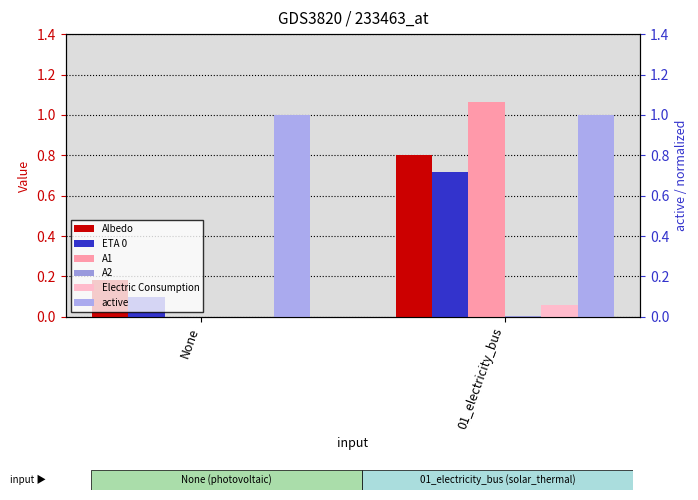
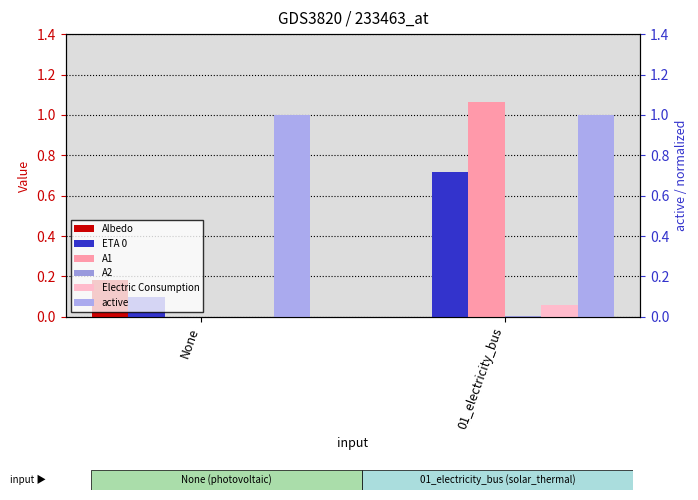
Albedo, 01_electricity_bus: 0.8 -> 0.0
